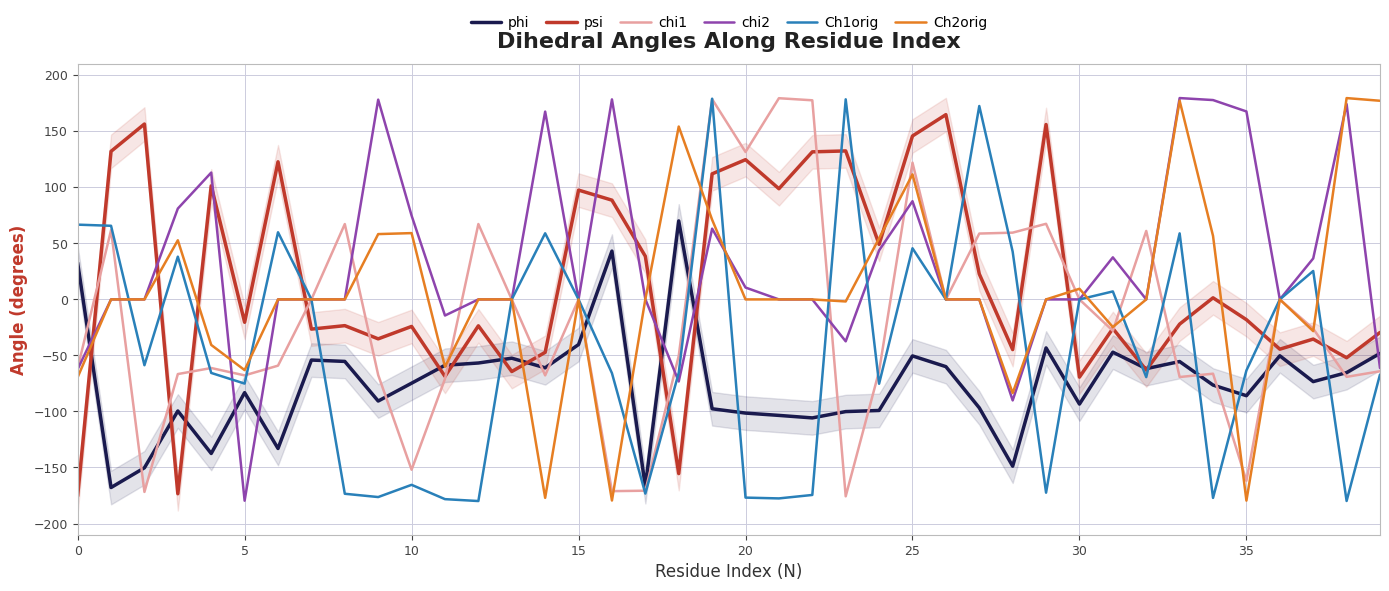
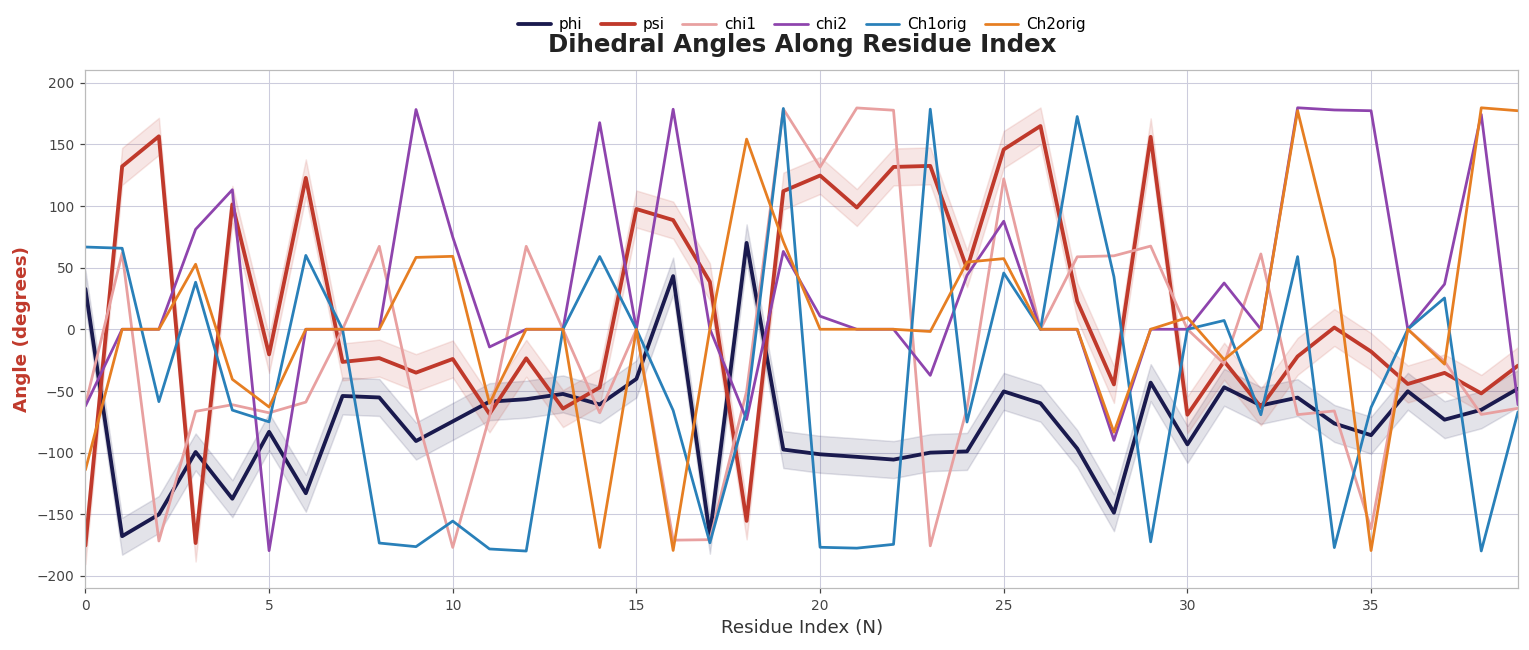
Ch2orig, 0: -69 -> -114
chi1, 10: -152 -> -177
Ch1orig, 10: -165 -> -156
Ch2orig, 25: 112 -> 57
chi2, 35: 168 -> 177
